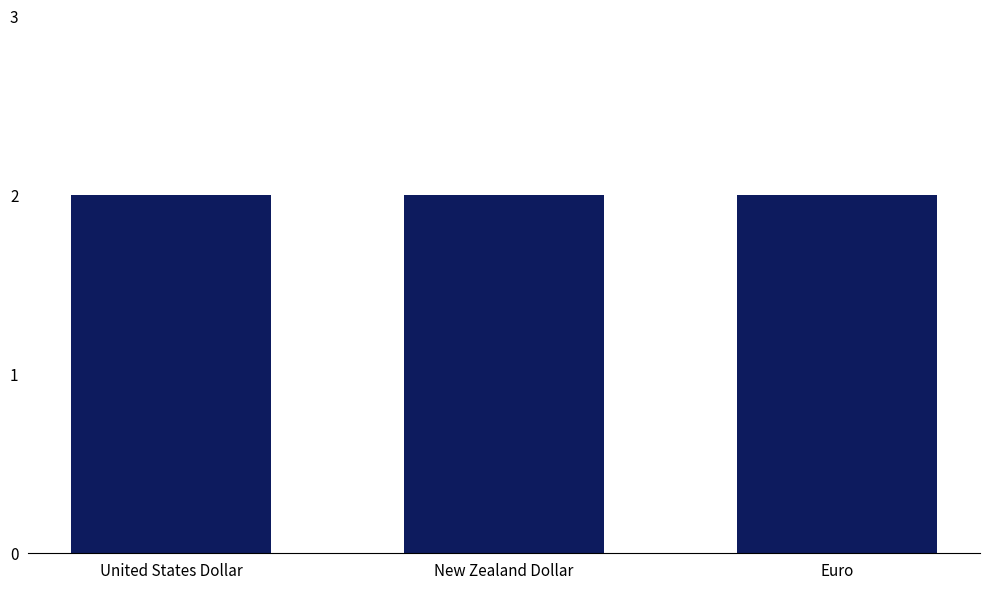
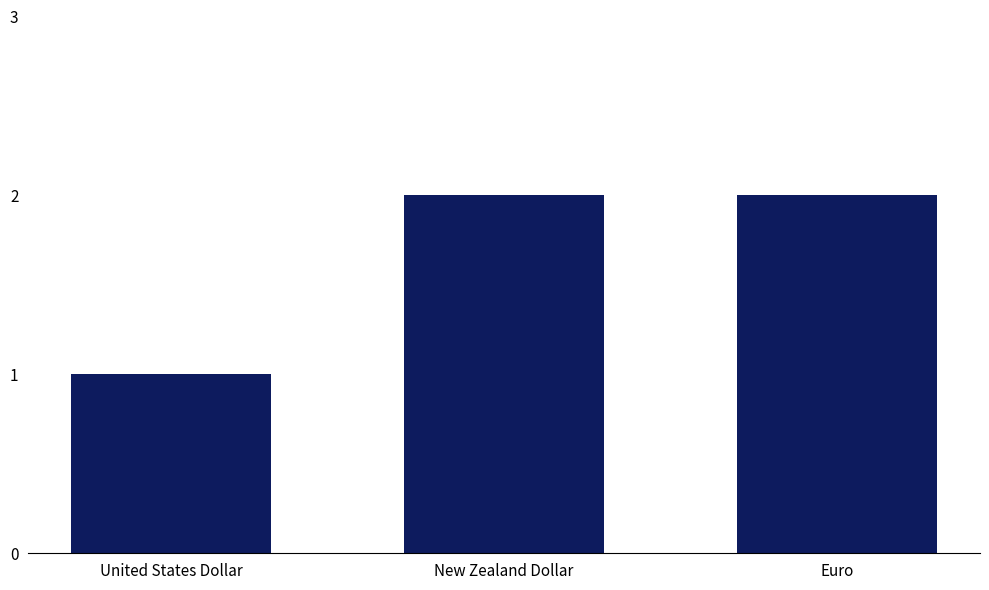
United States Dollar: 2 -> 1
